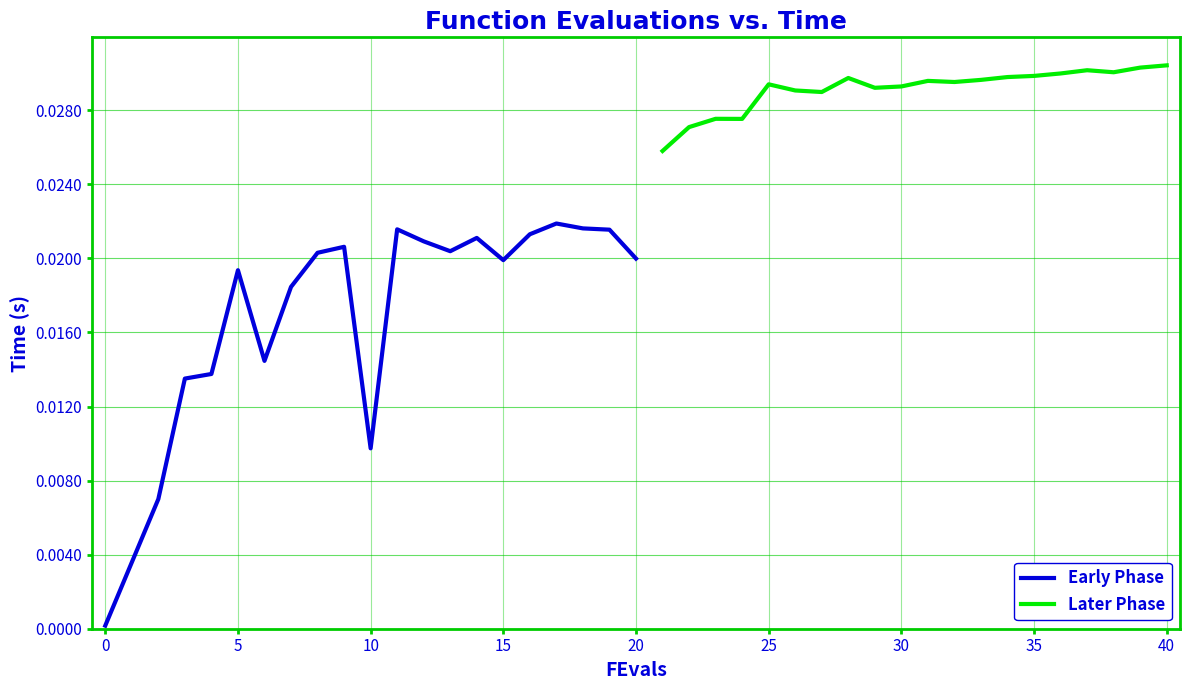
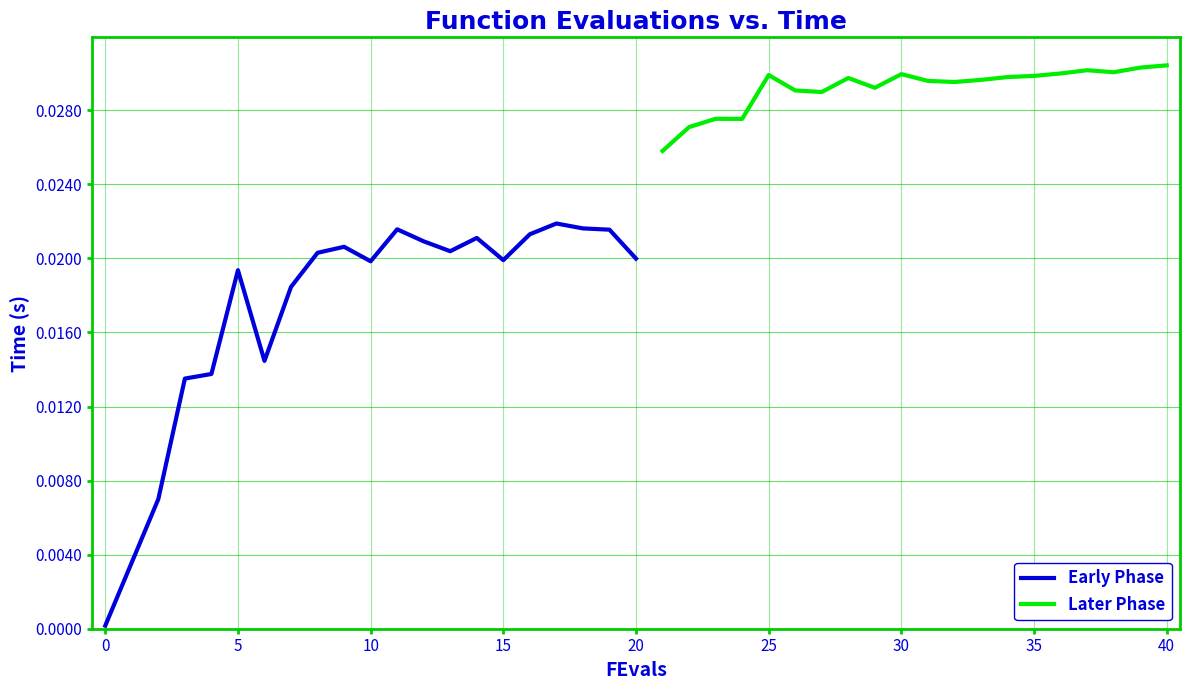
Early Phase, 10: 0.0097 -> 0.0198
Later Phase, 25: 0.0294 -> 0.0299
Later Phase, 30: 0.0293 -> 0.0300
